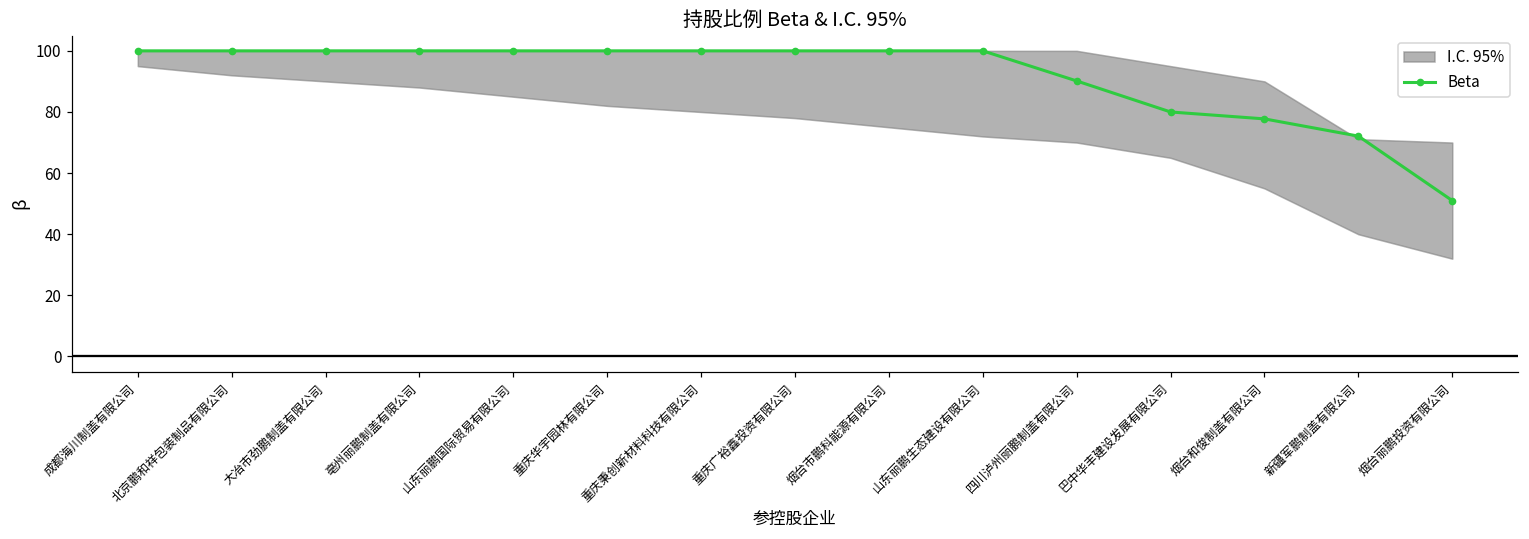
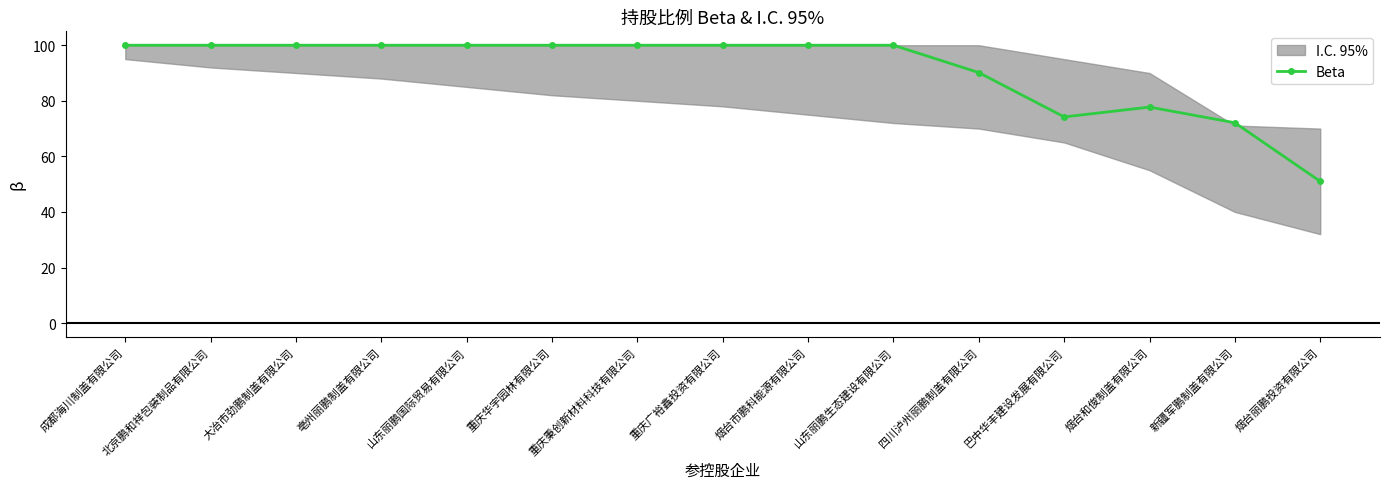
Beta, 巴中华丰建设发展有限公司: 80 -> 74
